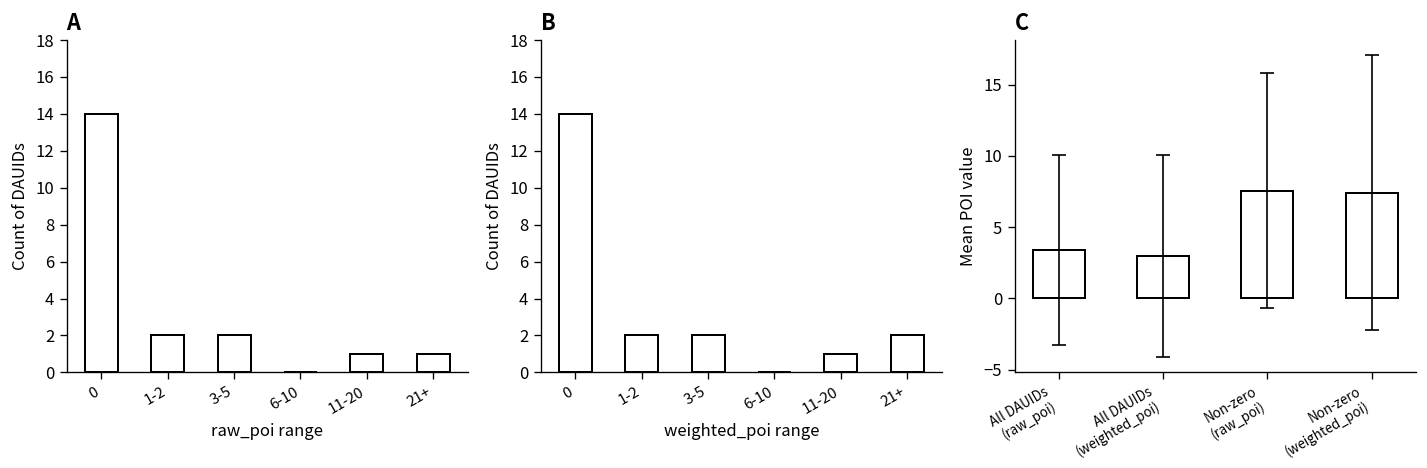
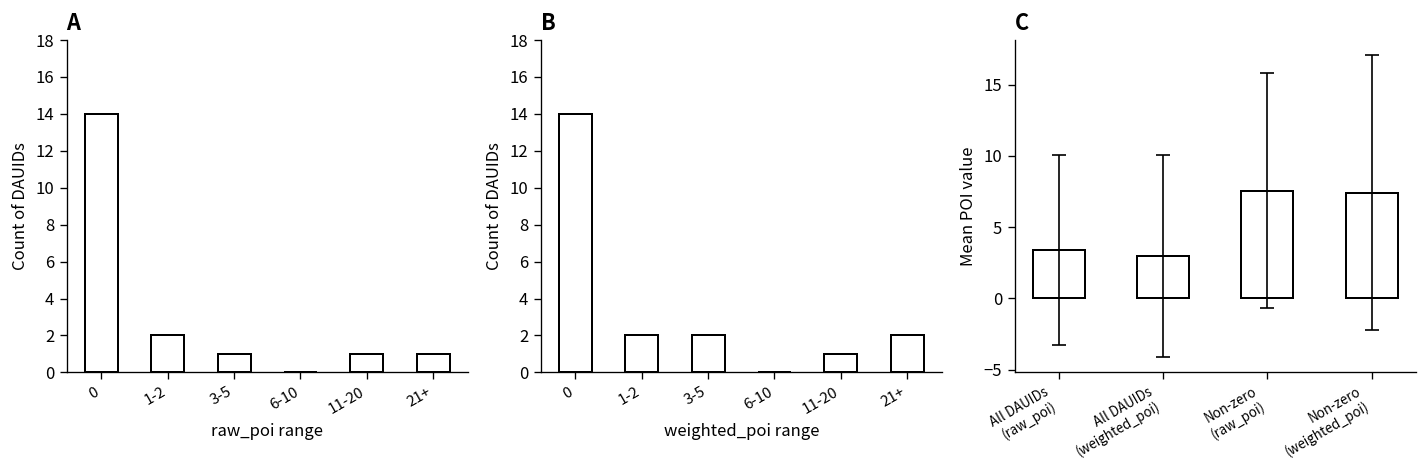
A, 3-5: 2 -> 1
